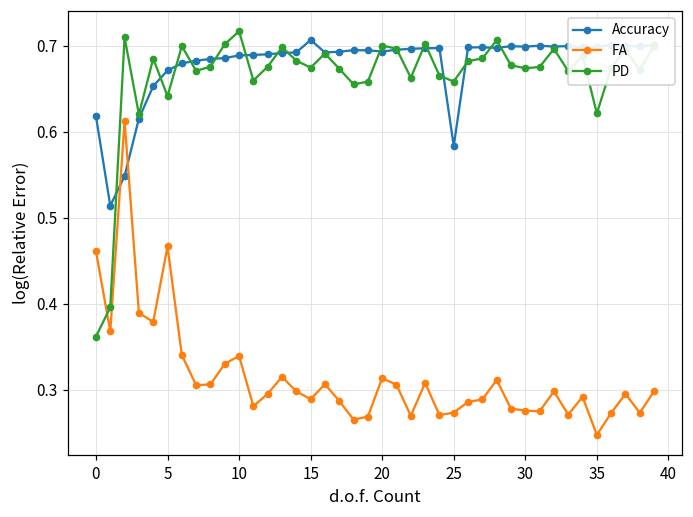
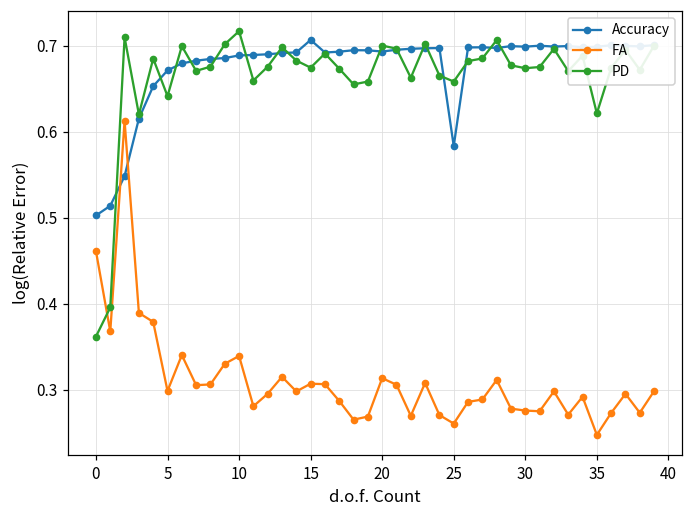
Accuracy, 0: 0.62 -> 0.50
FA, 5: 0.47 -> 0.30
FA, 15: 0.29 -> 0.31
FA, 25: 0.27 -> 0.26
